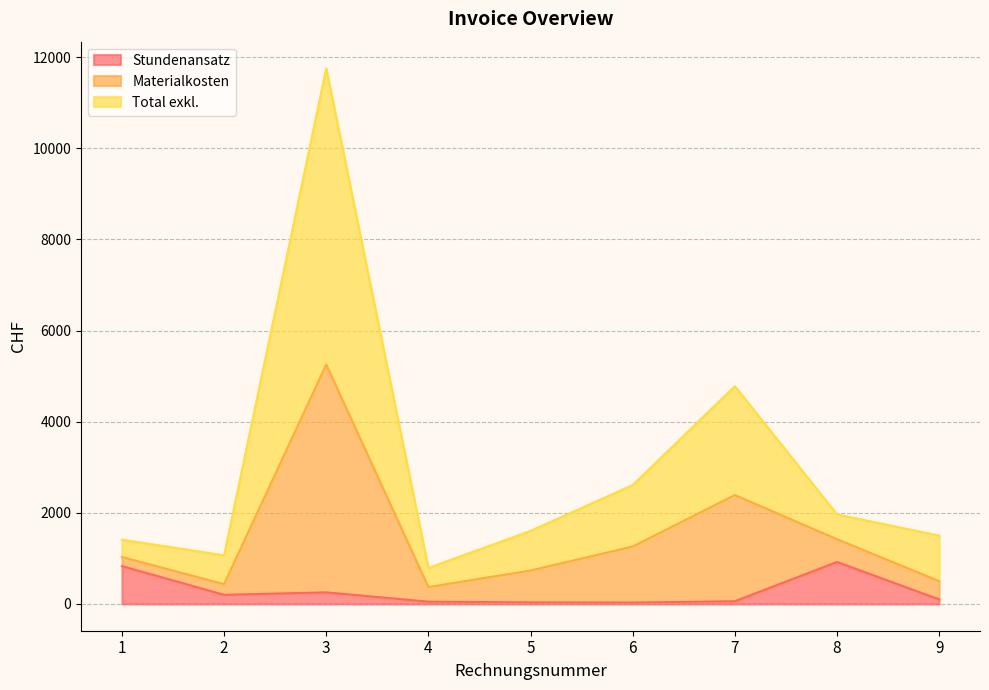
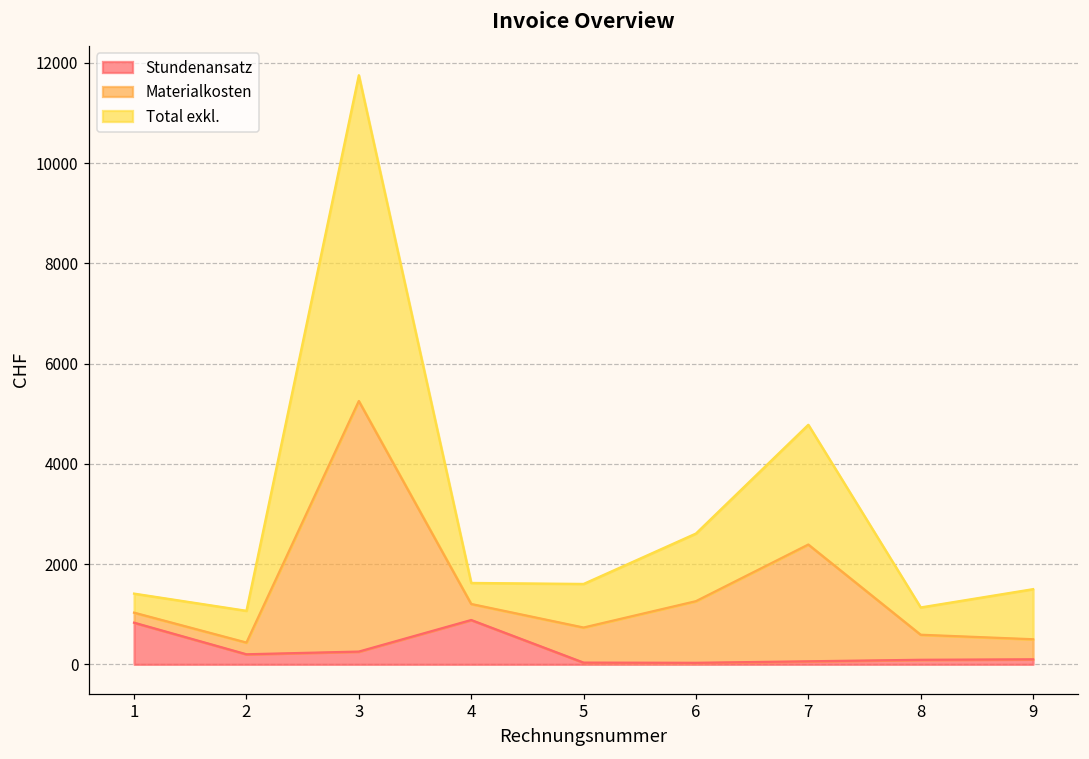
Stundenansatz, 4: 100 -> 900
Stundenansatz, 8: 900 -> 100
